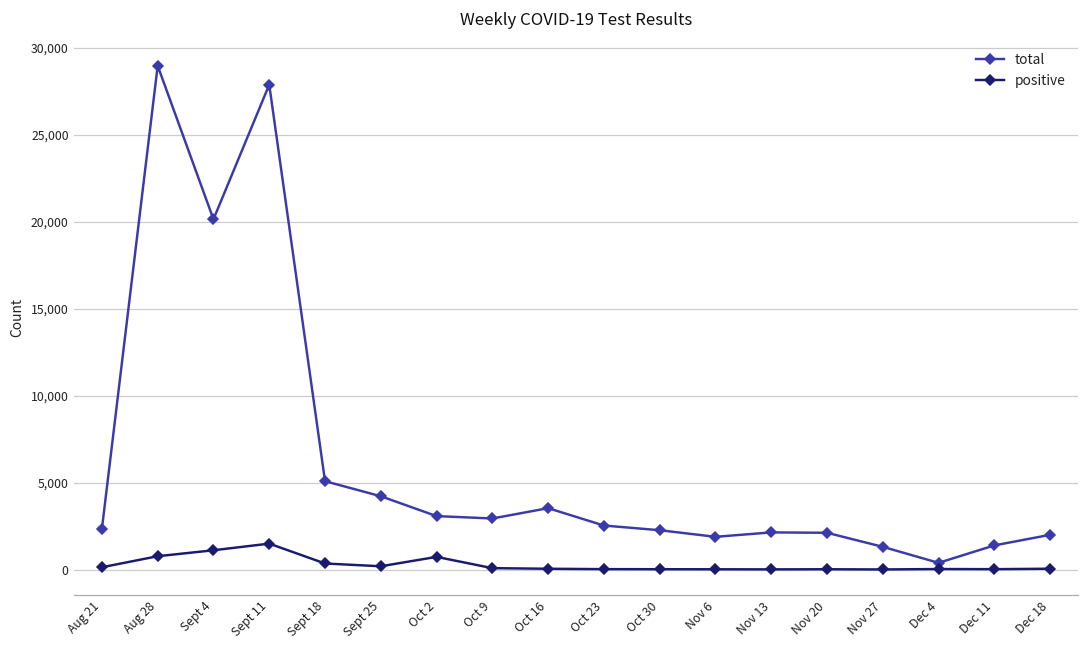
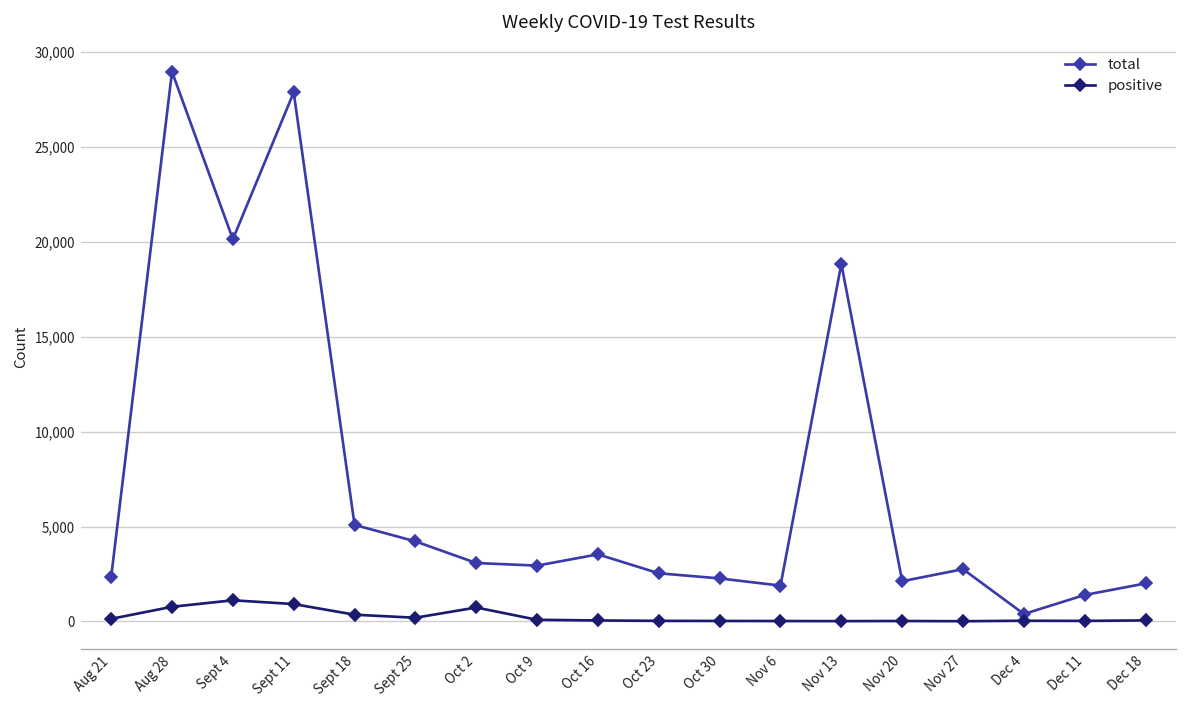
positive, Sept 11: 1,500 -> 900
total, Nov 13: 2,100 -> 18,800
total, Nov 27: 1,300 -> 2,800
